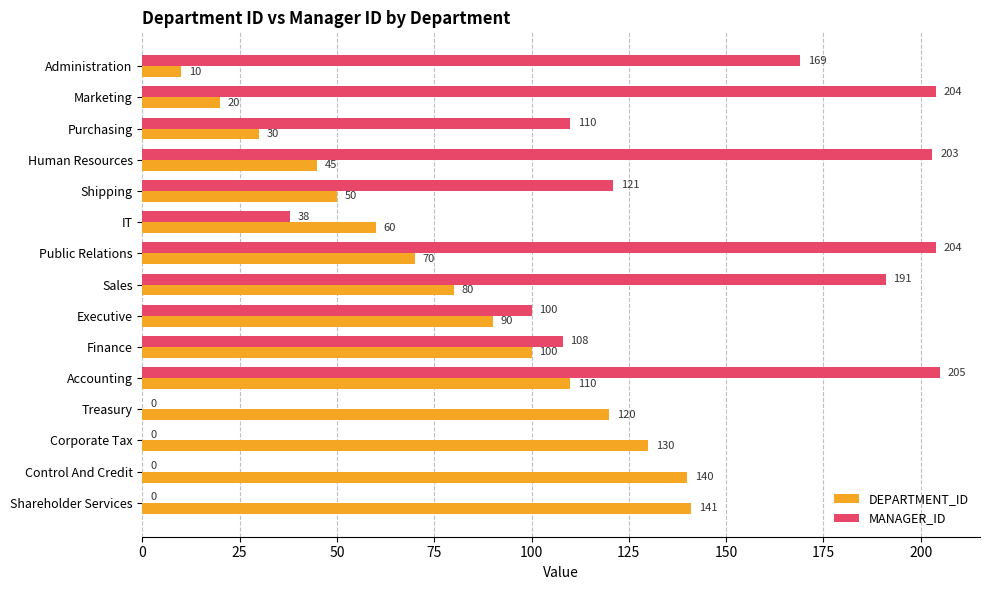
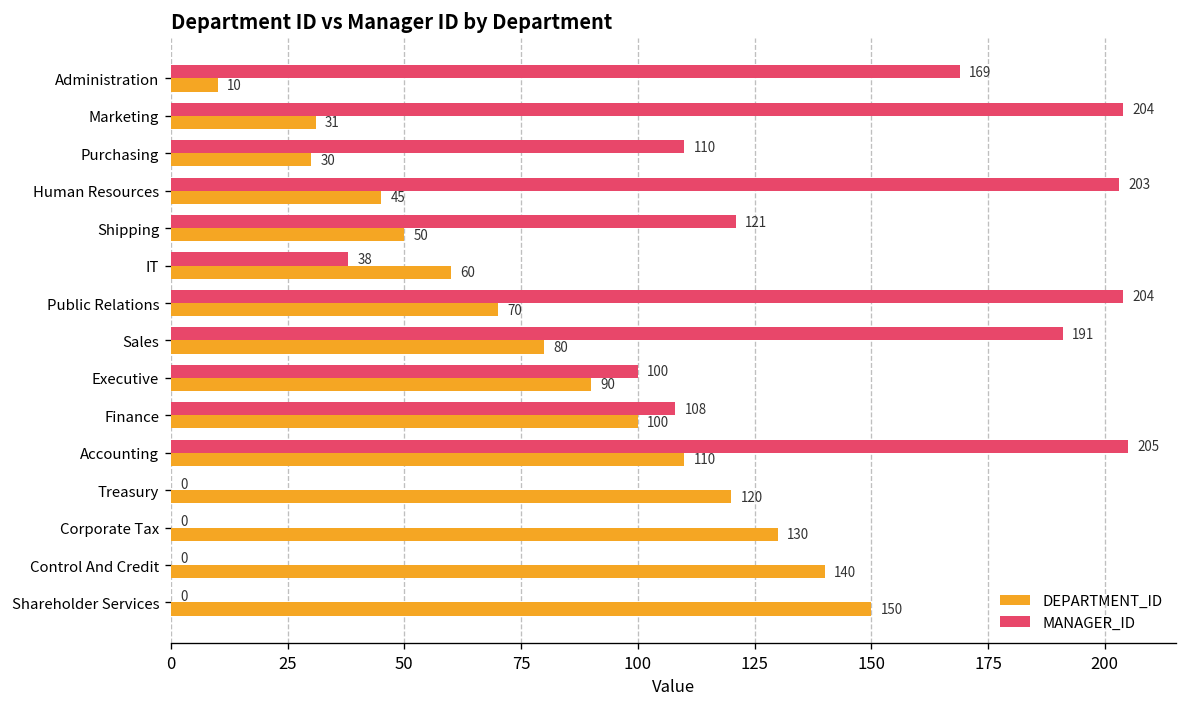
DEPARTMENT_ID, Marketing: 20 -> 31
DEPARTMENT_ID, Shareholder Services: 141 -> 150
